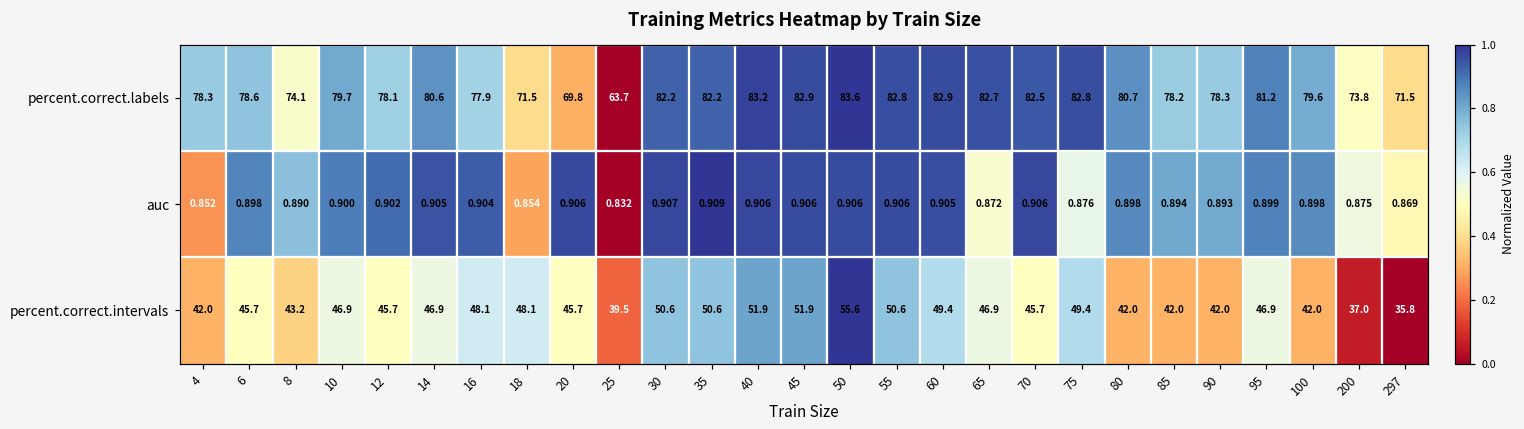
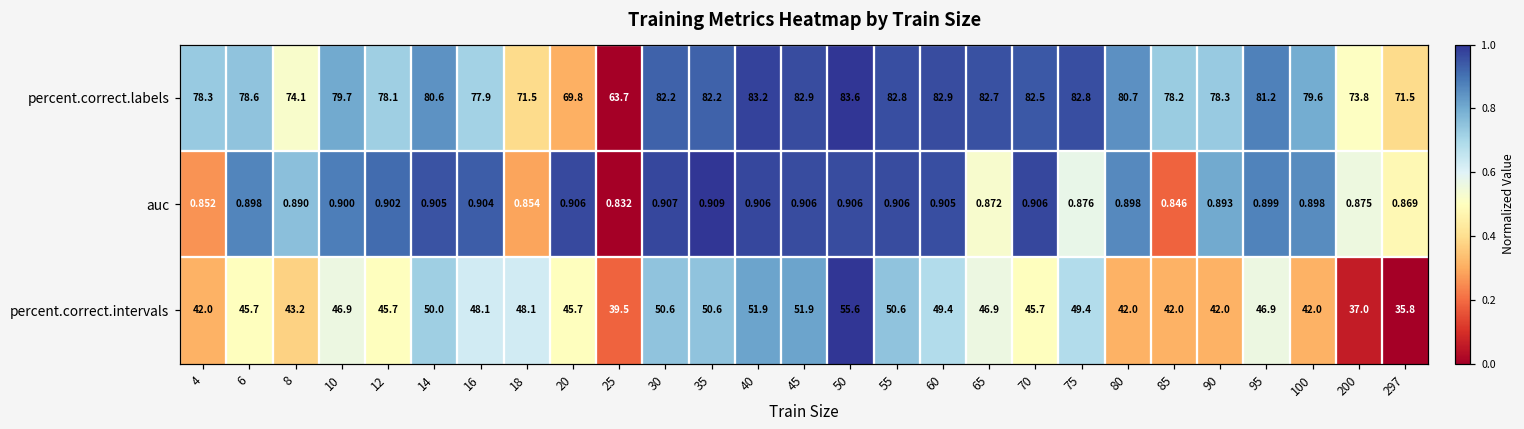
auc, 85: 0.894 -> 0.846
percent.correct.intervals, 14: 46.9 -> 50.0
